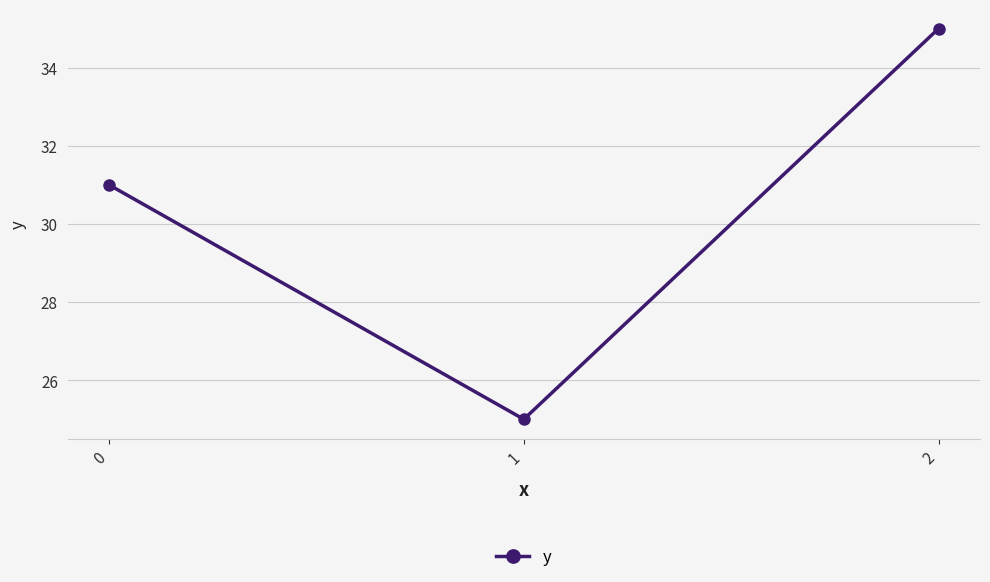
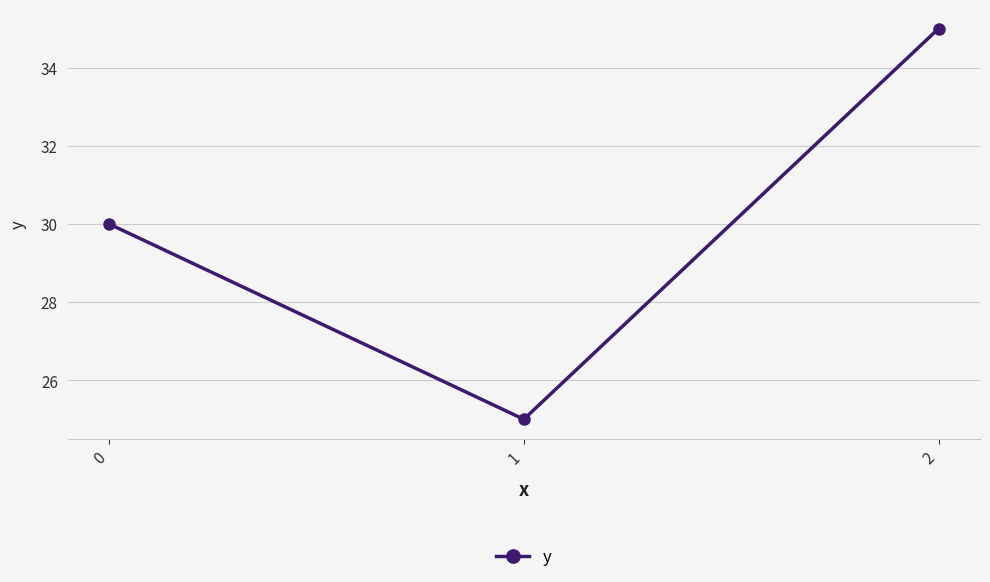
0: 31 -> 30
